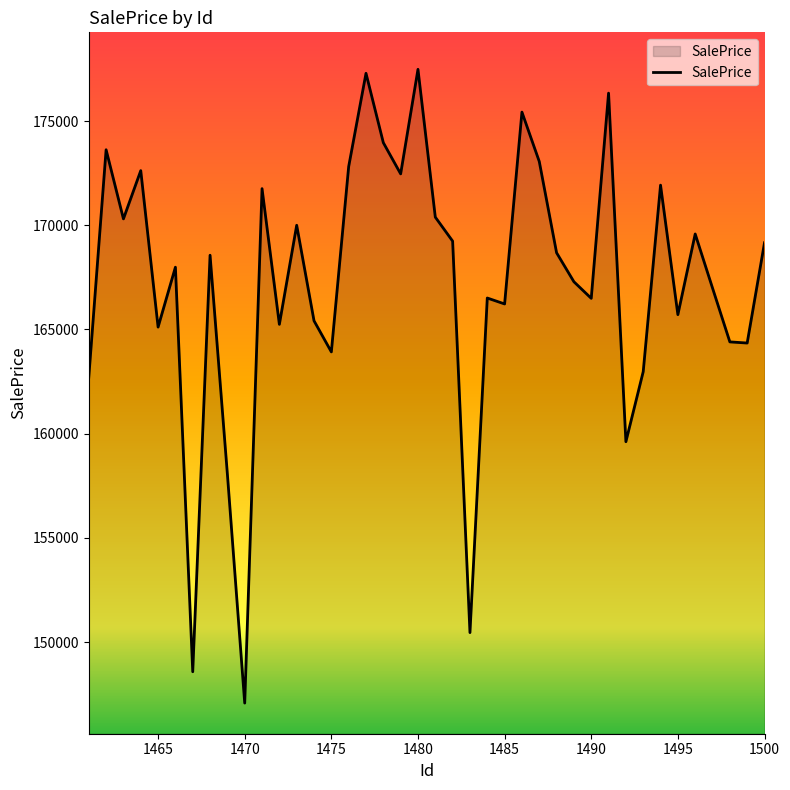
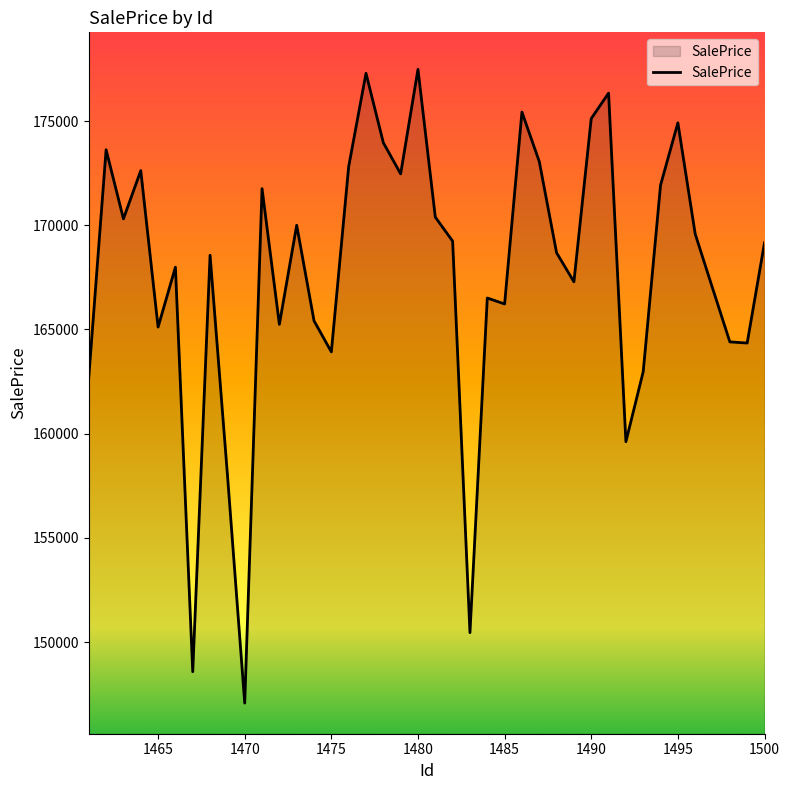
1490: 166500 -> 175100
1495: 165700 -> 174900
